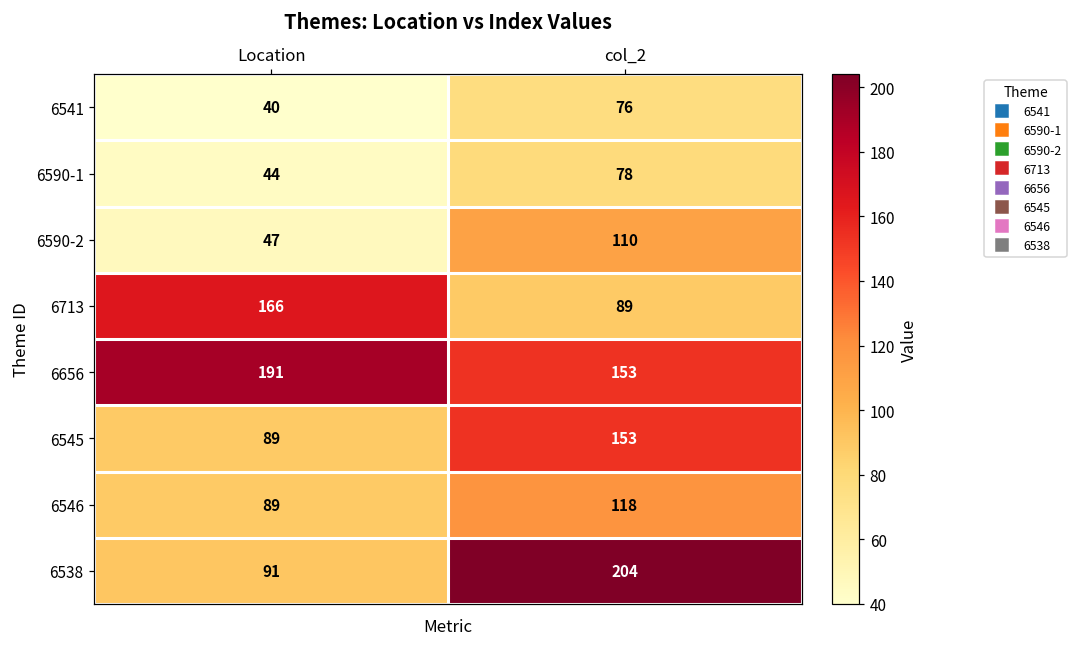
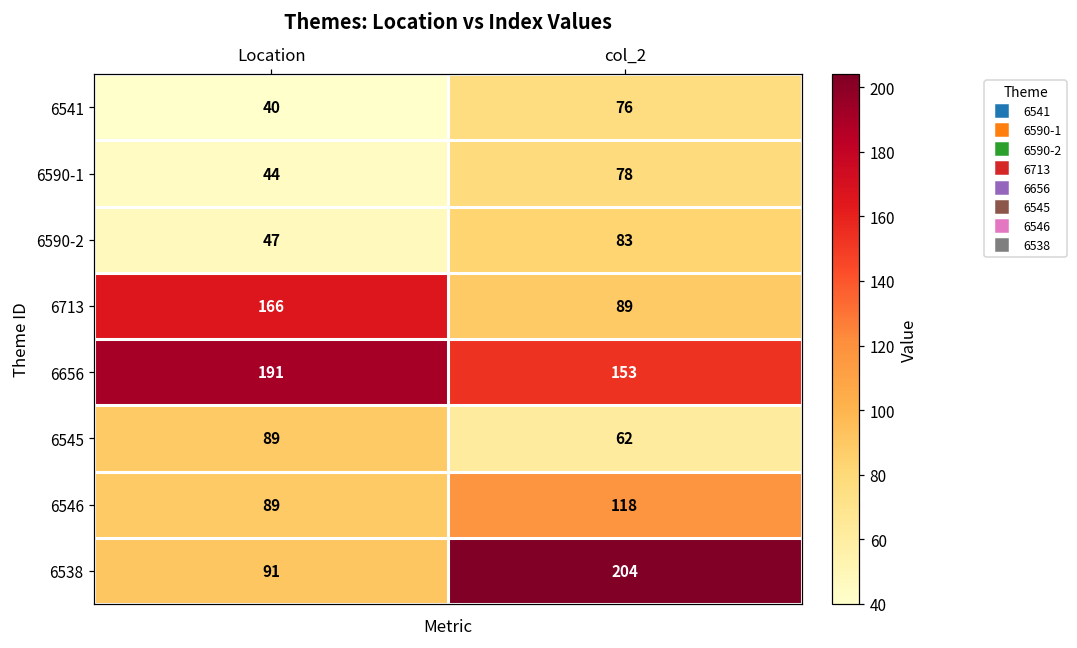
6590-2, col_2: 110 -> 83
6545, col_2: 153 -> 62
